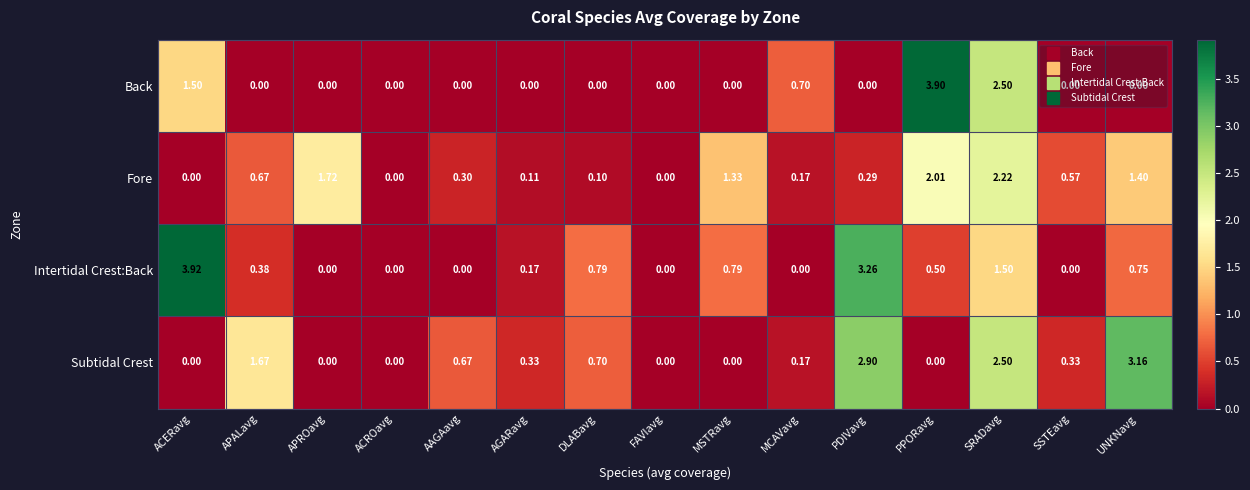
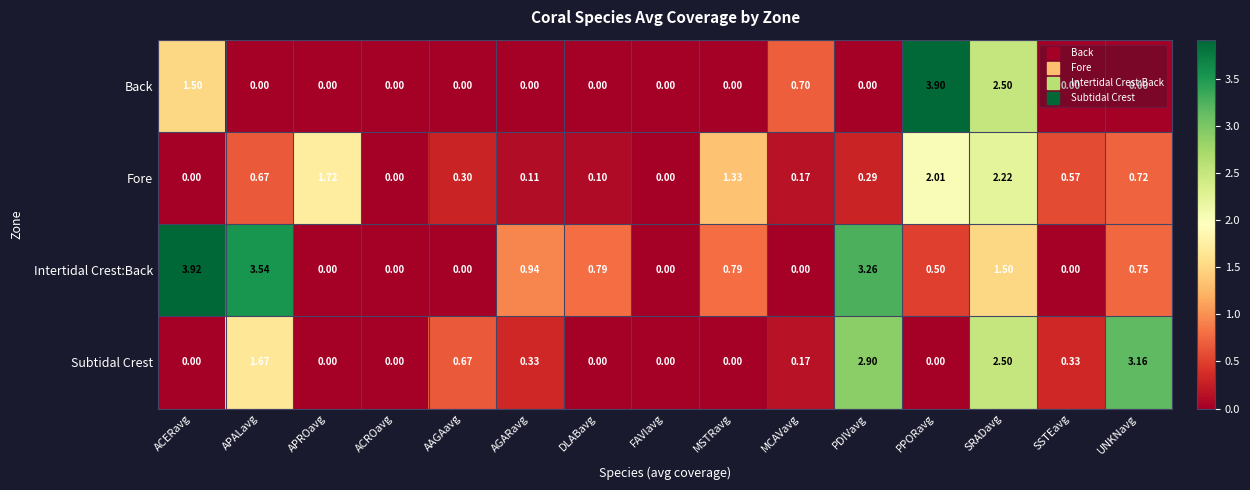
Fore, UNKNavg: 1.40 -> 0.72
Intertidal Crest:Back, APALavg: 0.38 -> 3.54
Intertidal Crest:Back, AGARavg: 0.17 -> 0.94
Subtidal Crest, DLABavg: 0.70 -> 0.00
